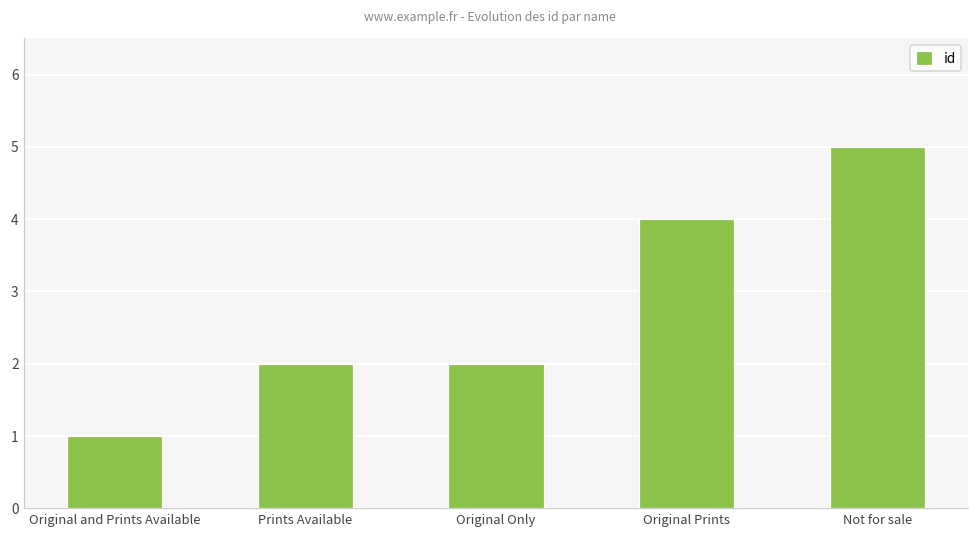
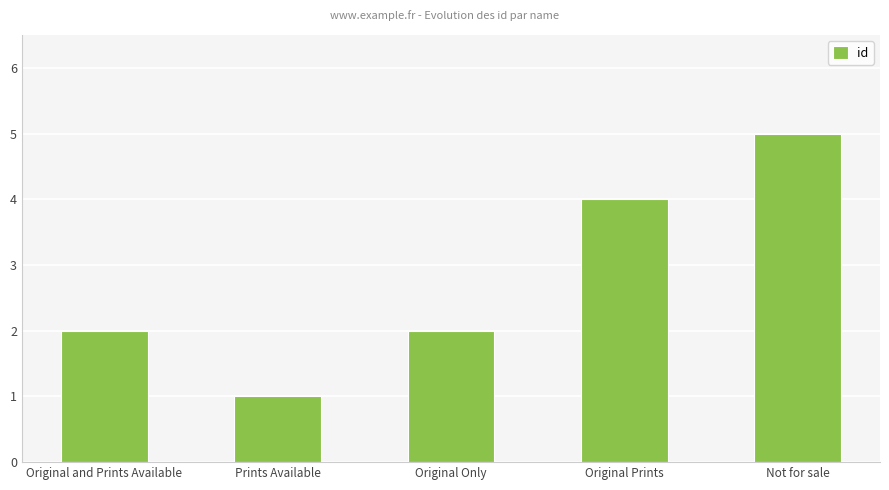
Original and Prints Available: 1 -> 2
Prints Available: 2 -> 1
